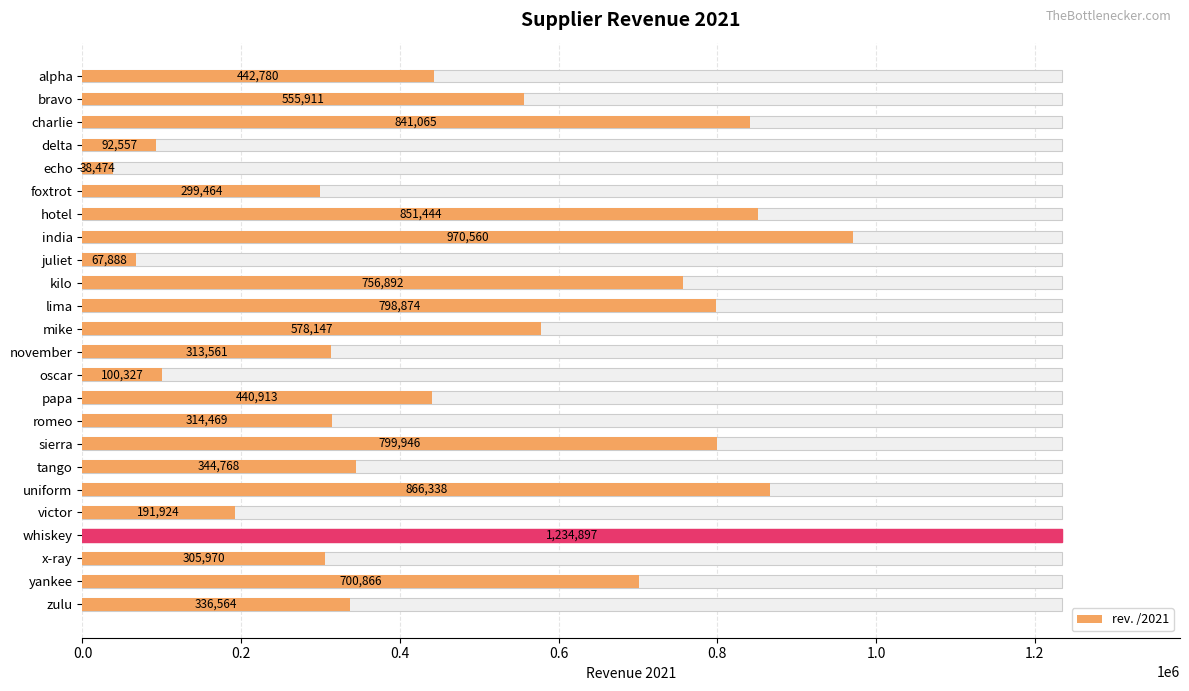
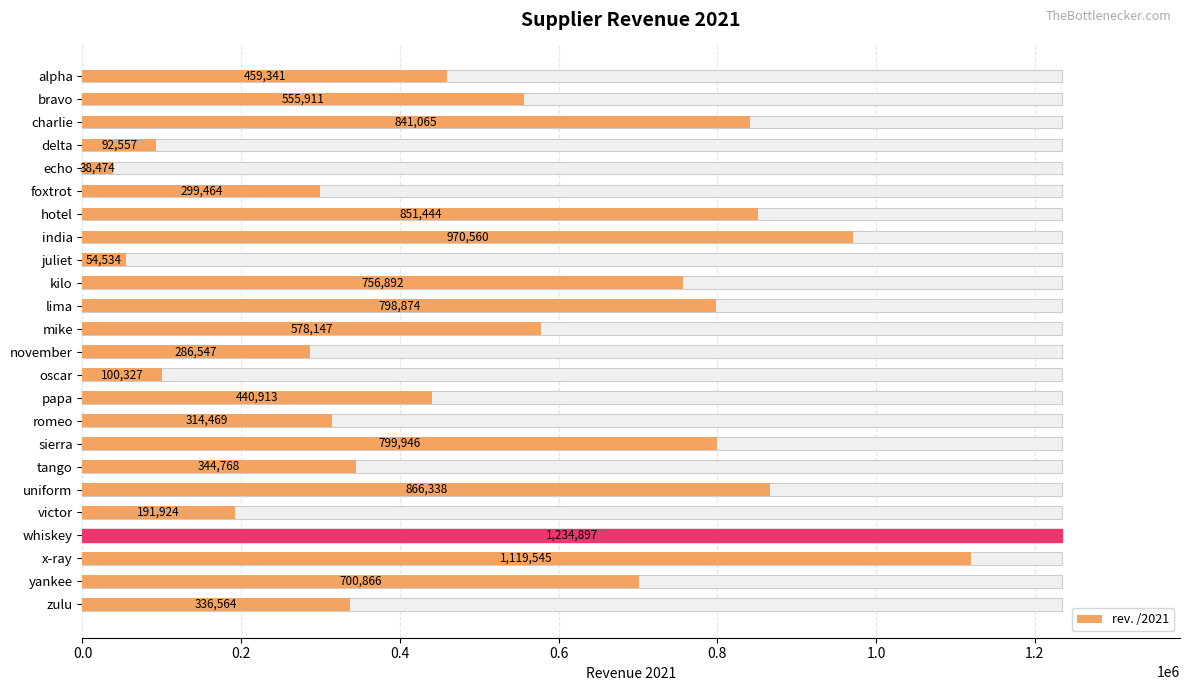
rev. /2021, alpha: 442,780 -> 459,341
rev. /2021, juliet: 67,888 -> 54,534
rev. /2021, november: 313,561 -> 286,547
rev. /2021, x-ray: 305,970 -> 1,119,545
